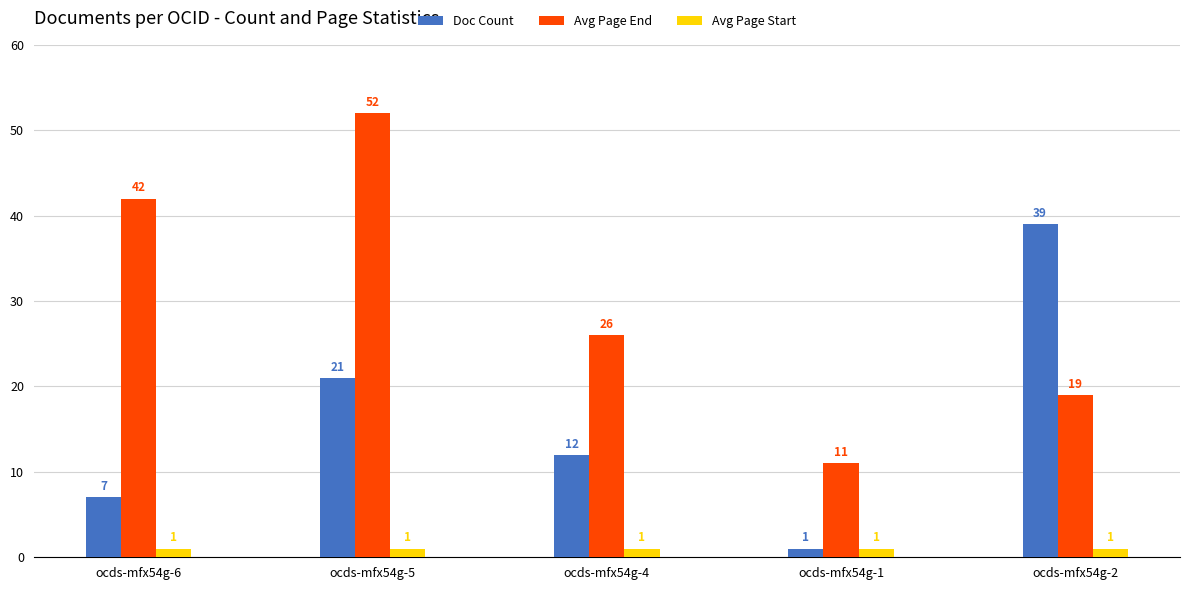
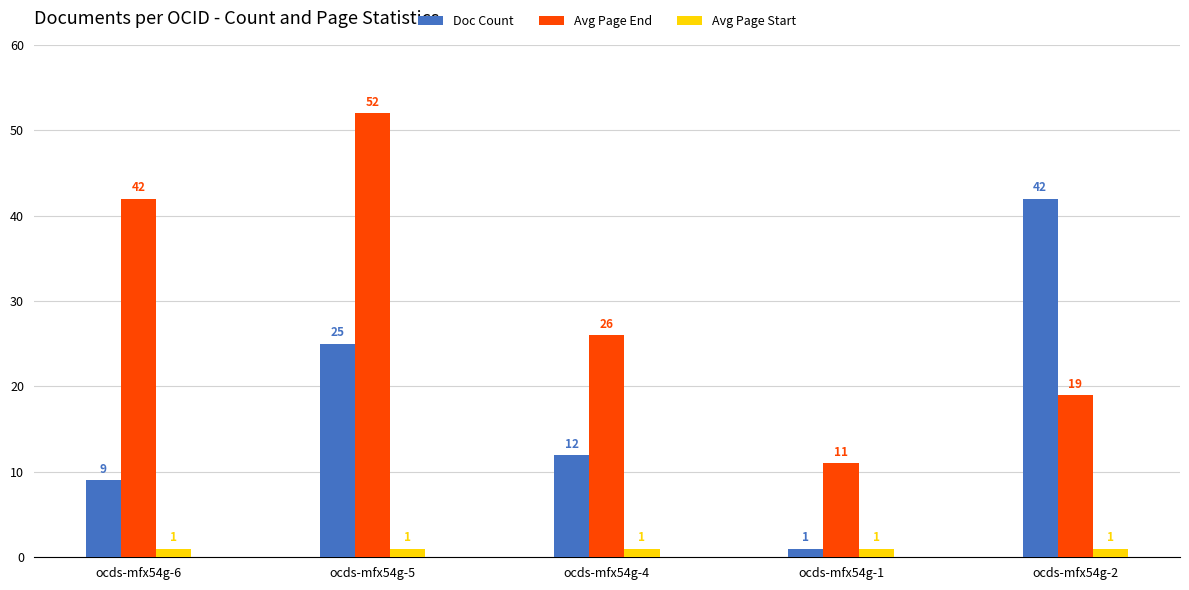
Doc Count, ocds-mfx54g-6: 7 -> 9
Doc Count, ocds-mfx54g-5: 21 -> 25
Doc Count, ocds-mfx54g-2: 39 -> 42
